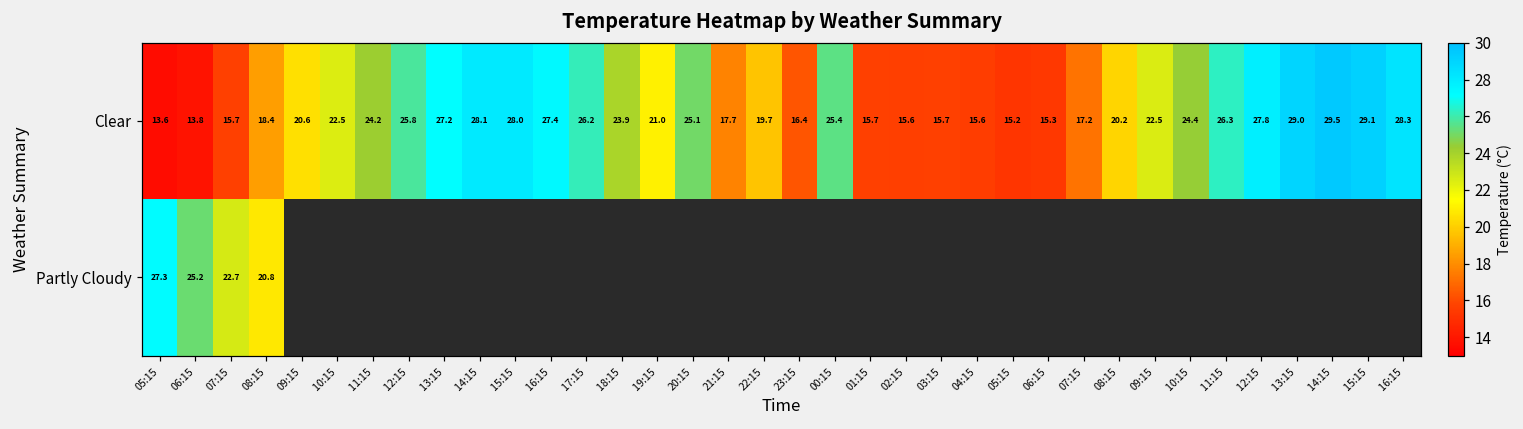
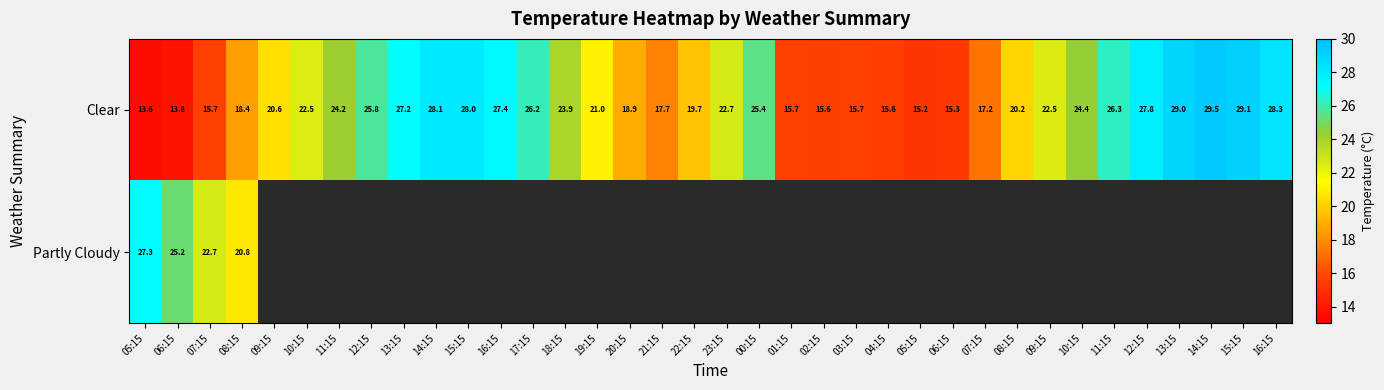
Clear, 20:15: 25.1 -> 18.9
Clear, 23:15: 16.4 -> 22.7
